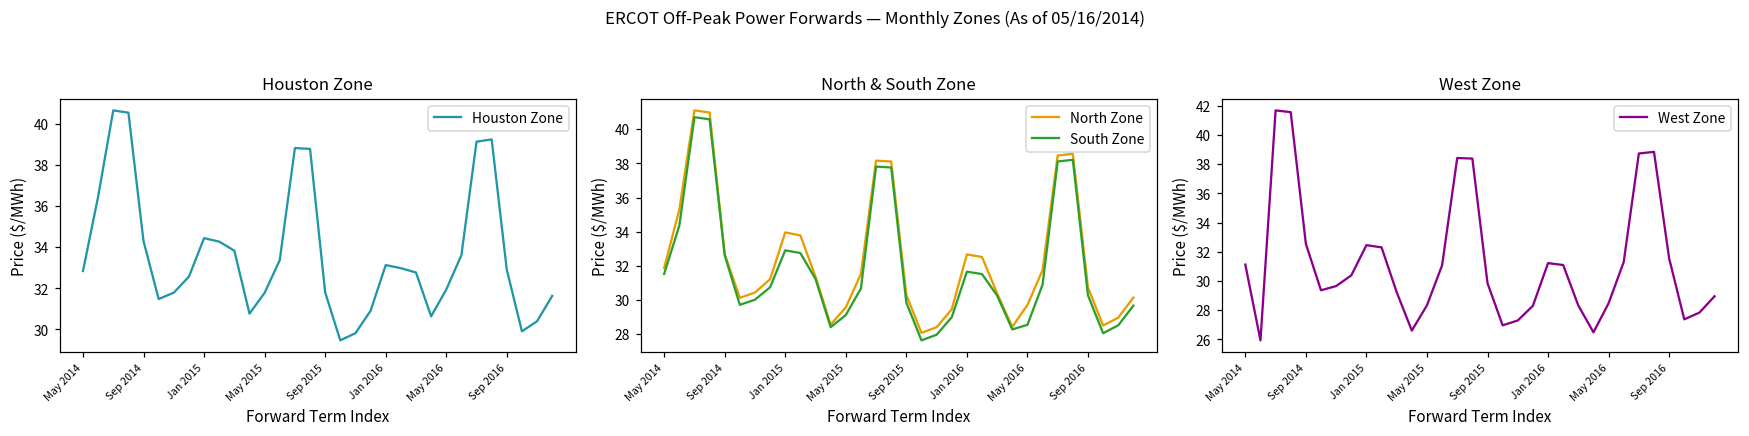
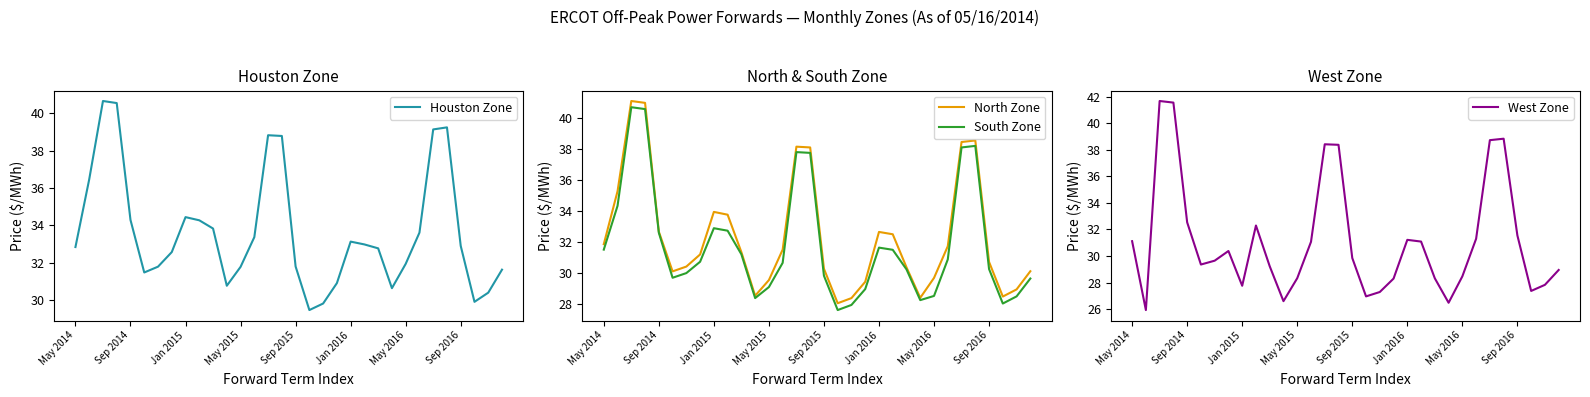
West Zone, Jan 2015: 32.5 -> 27.8
